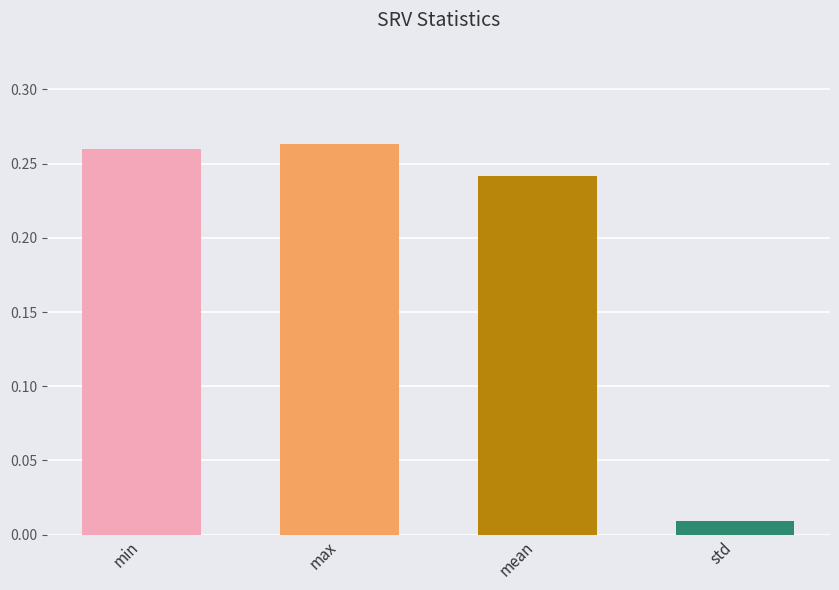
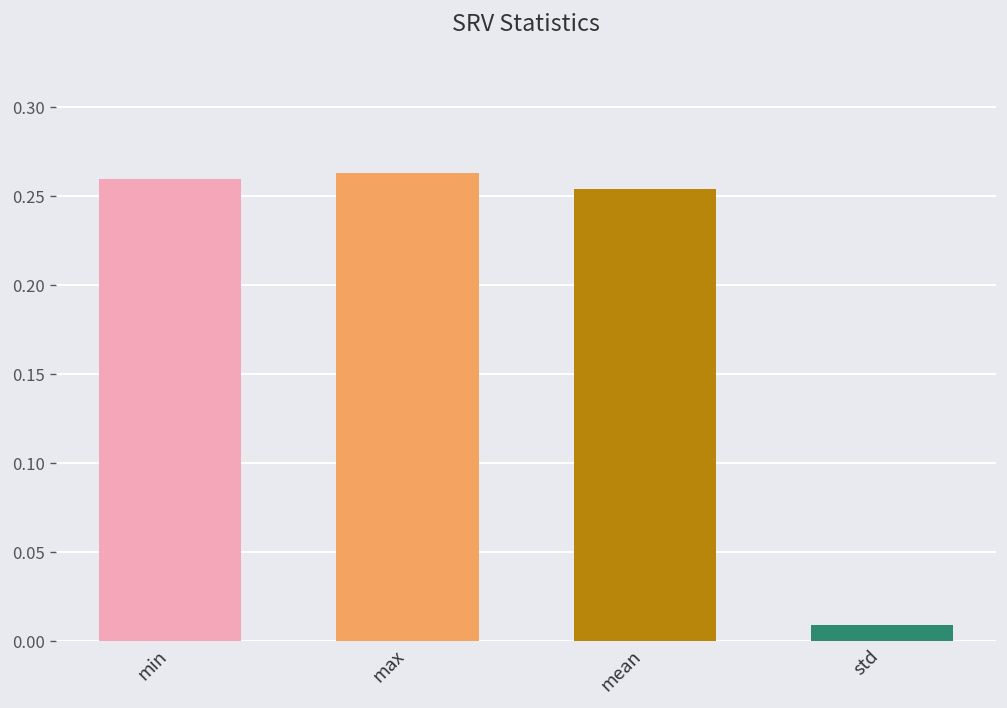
mean: 0.242 -> 0.254
